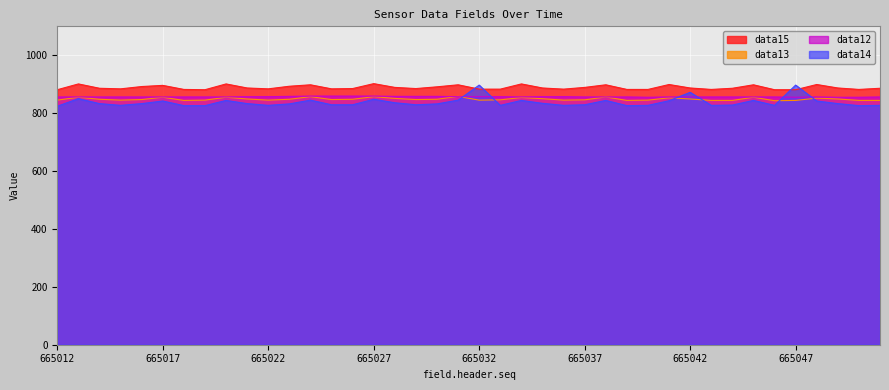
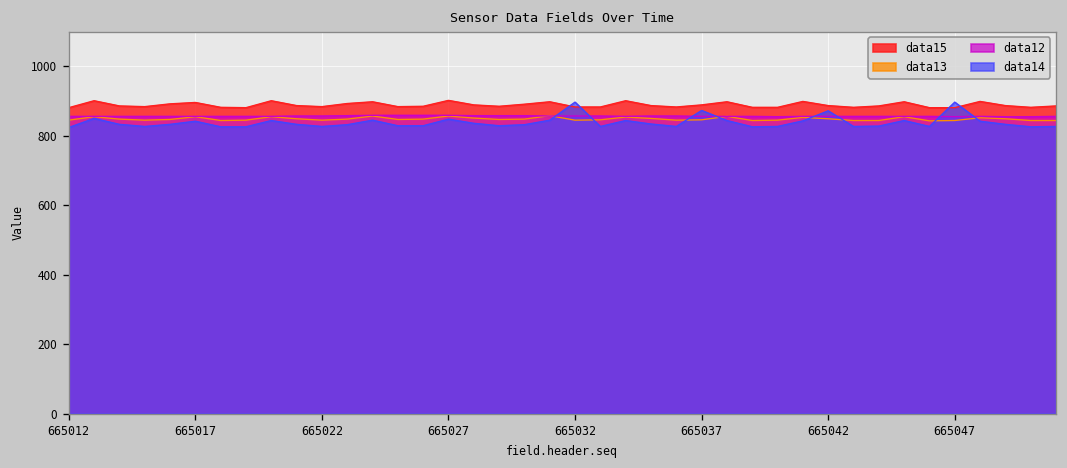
data14, 665037: 830 -> 870
